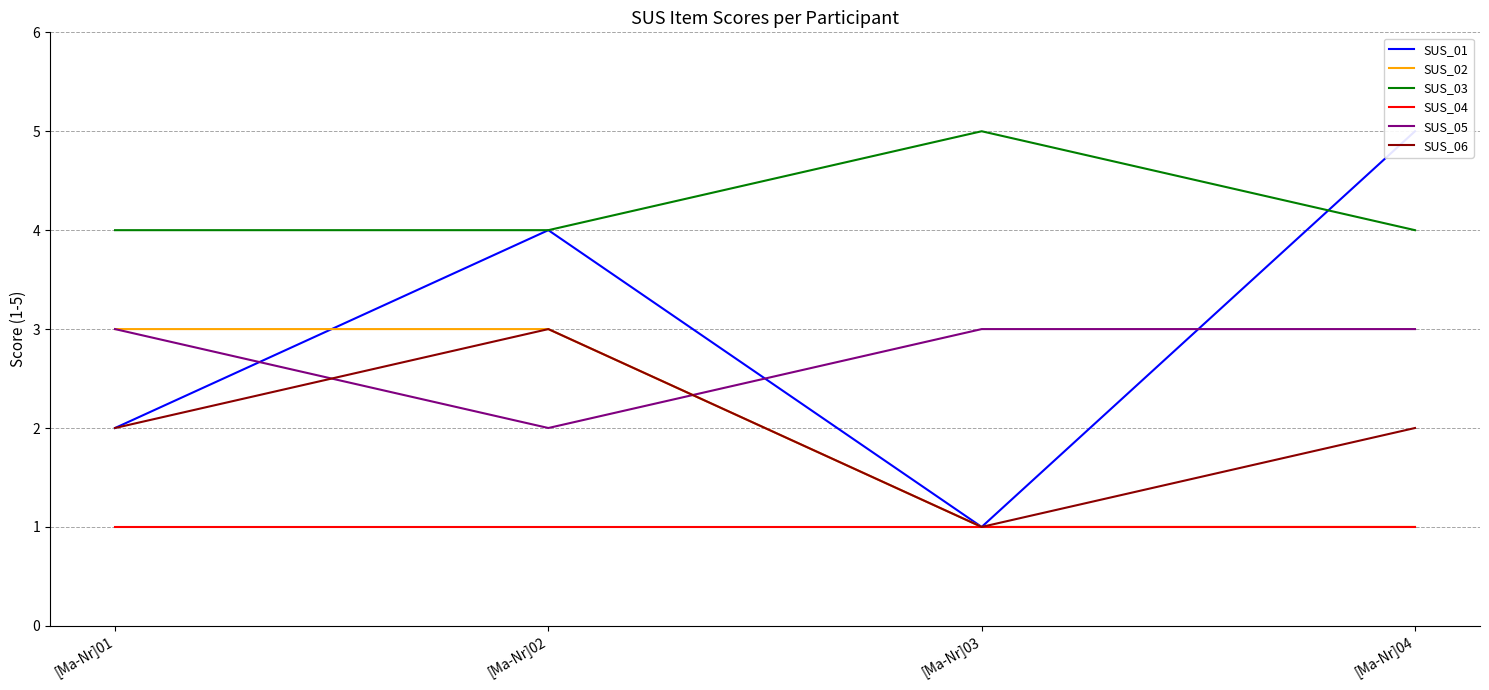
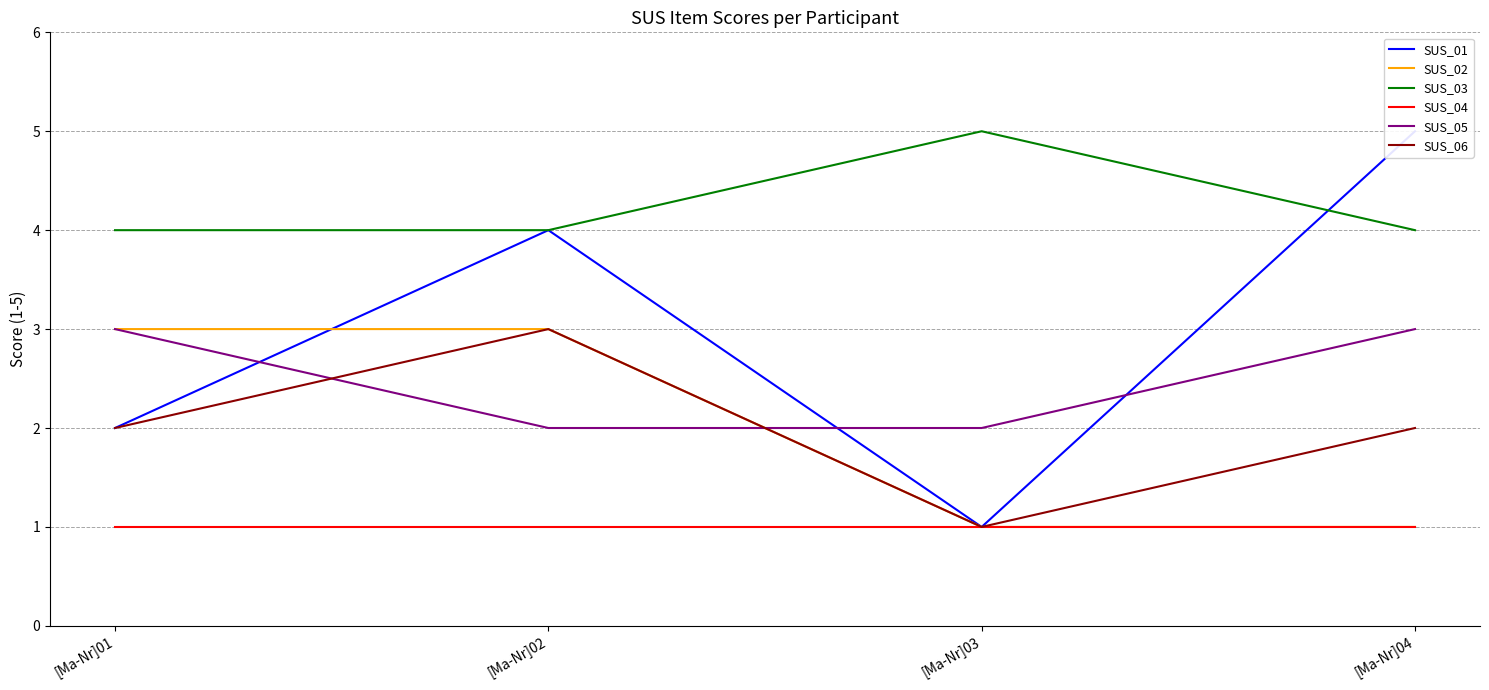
SUS_05, [Ma-Nr]03: 3 -> 2
